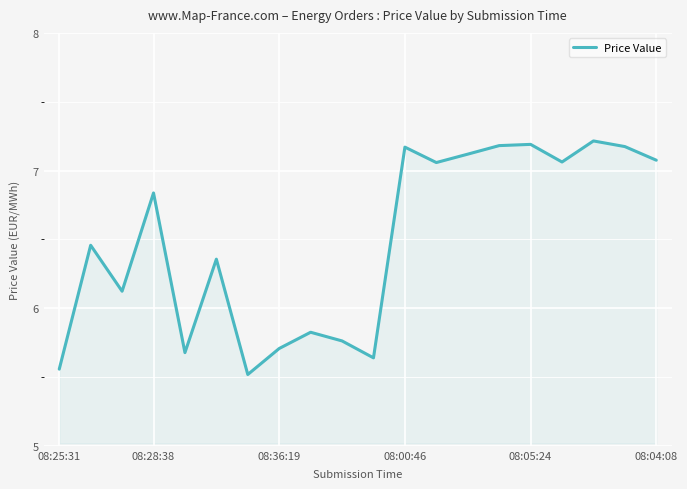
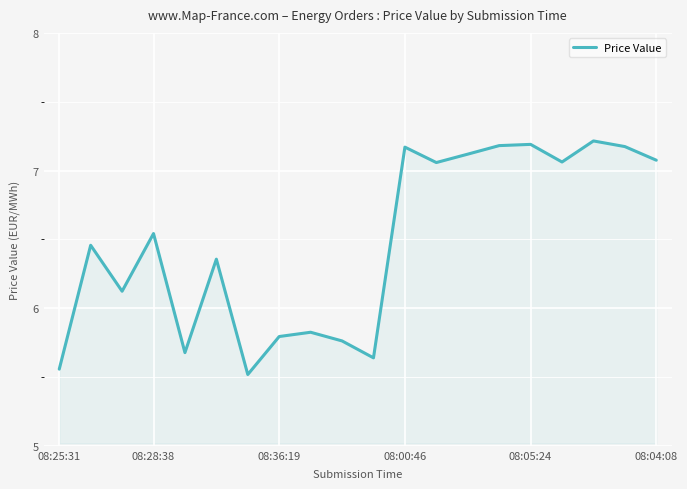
08:28:38: 6.84 -> 6.54
08:36:19: 5.71 -> 5.79
